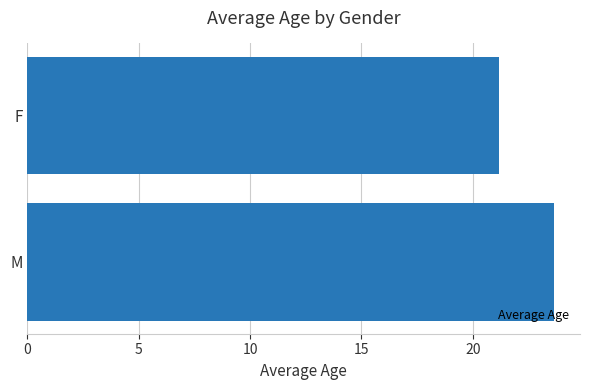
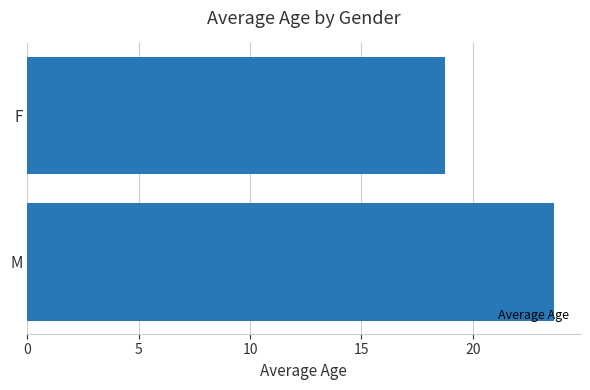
F: 21.2 -> 18.7
